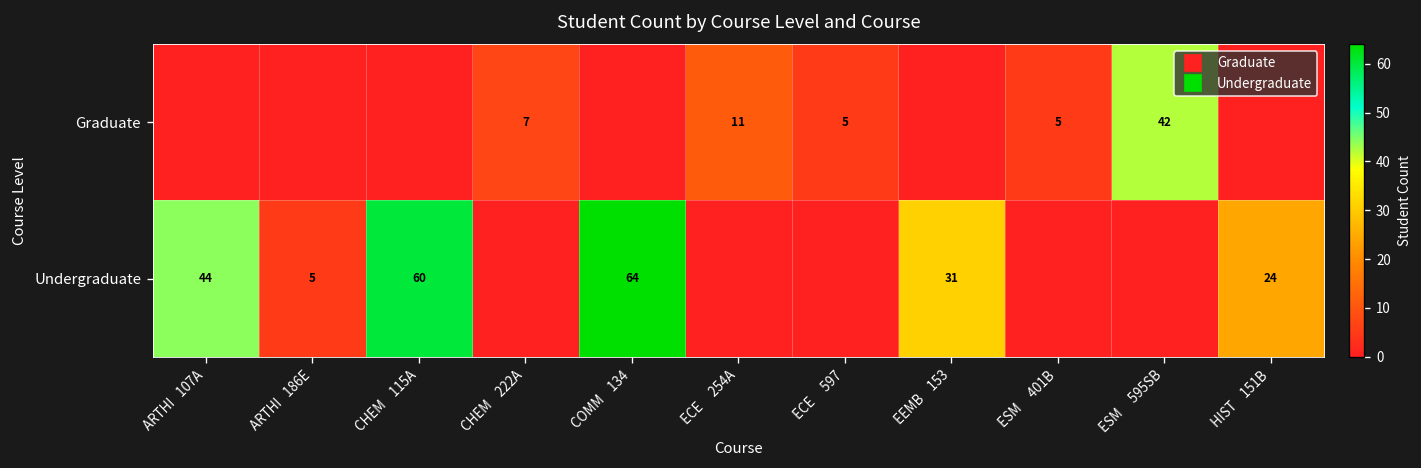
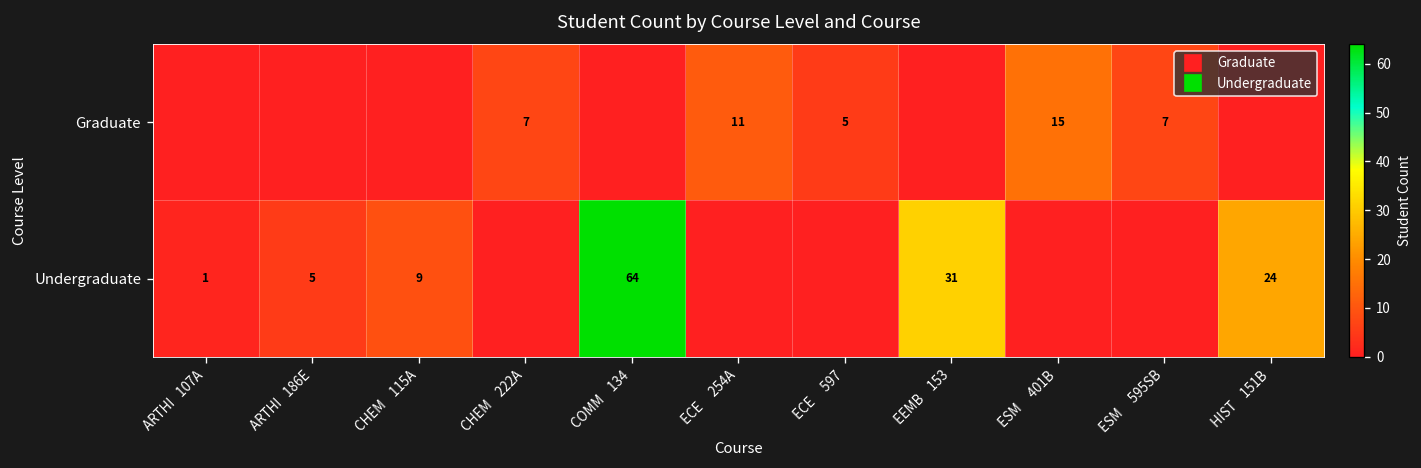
Graduate, ESM 401B: 5 -> 15
Graduate, ESM 595SB: 42 -> 7
Undergraduate, ARTHI 107A: 44 -> 1
Undergraduate, CHEM 115A: 60 -> 9
